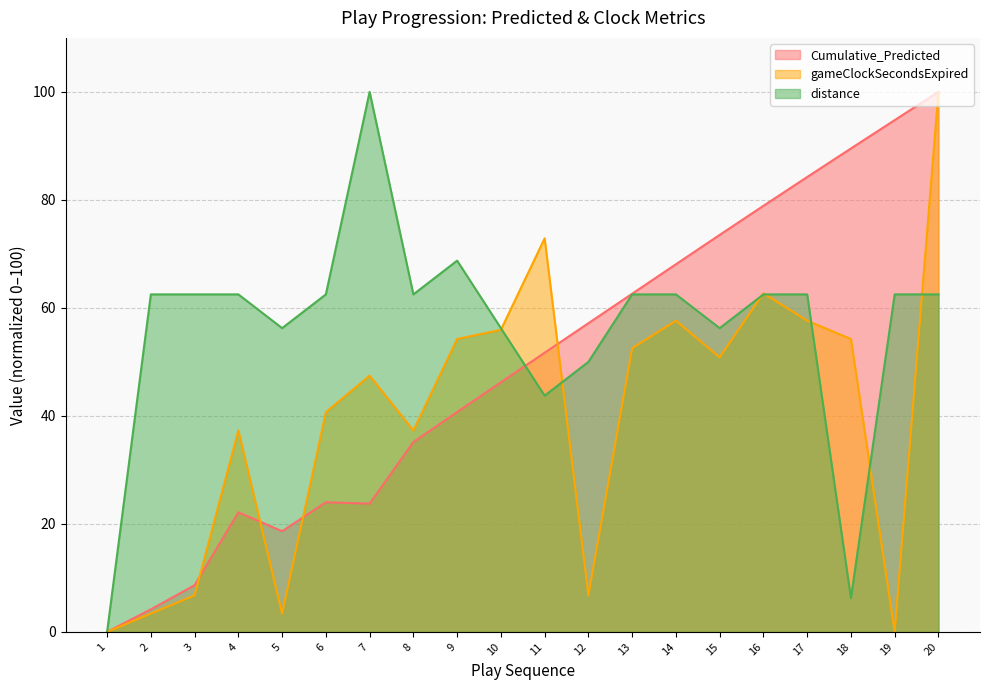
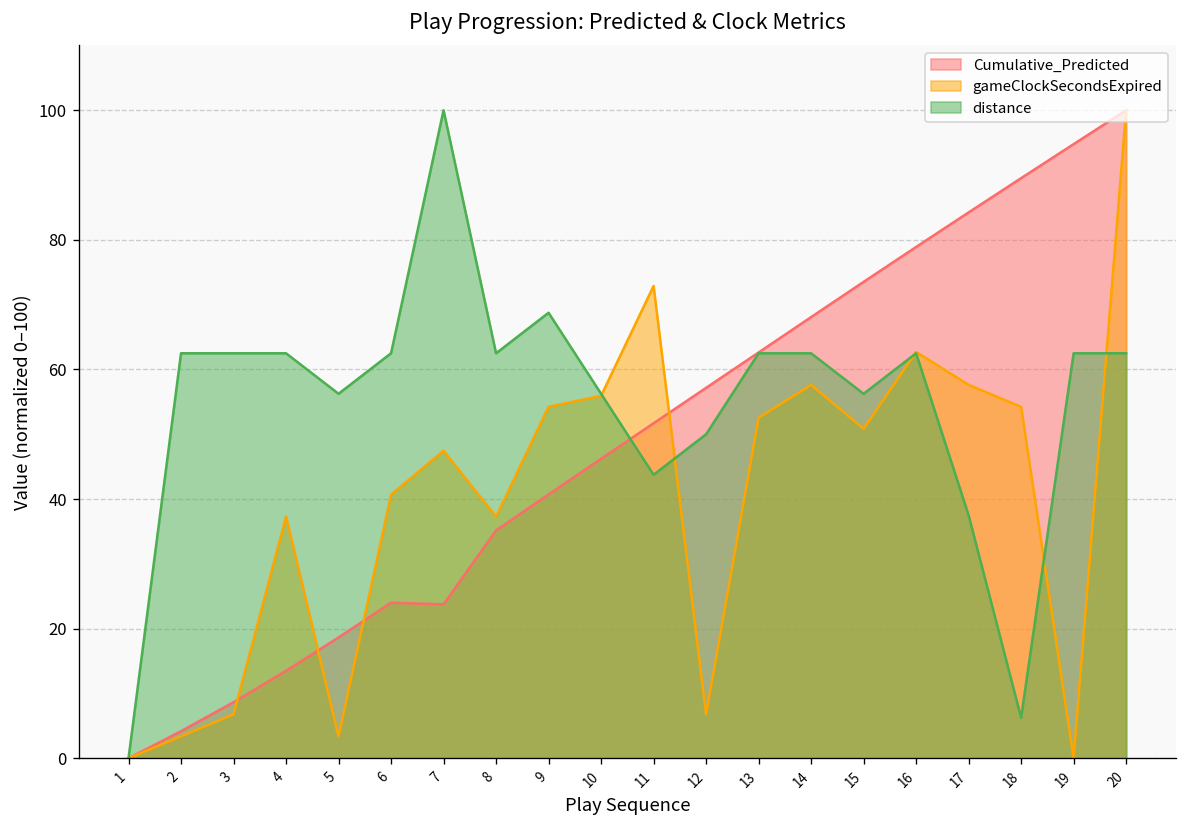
Cumulative_Predicted, 4: 22 -> 13
distance, 17: 63 -> 38
